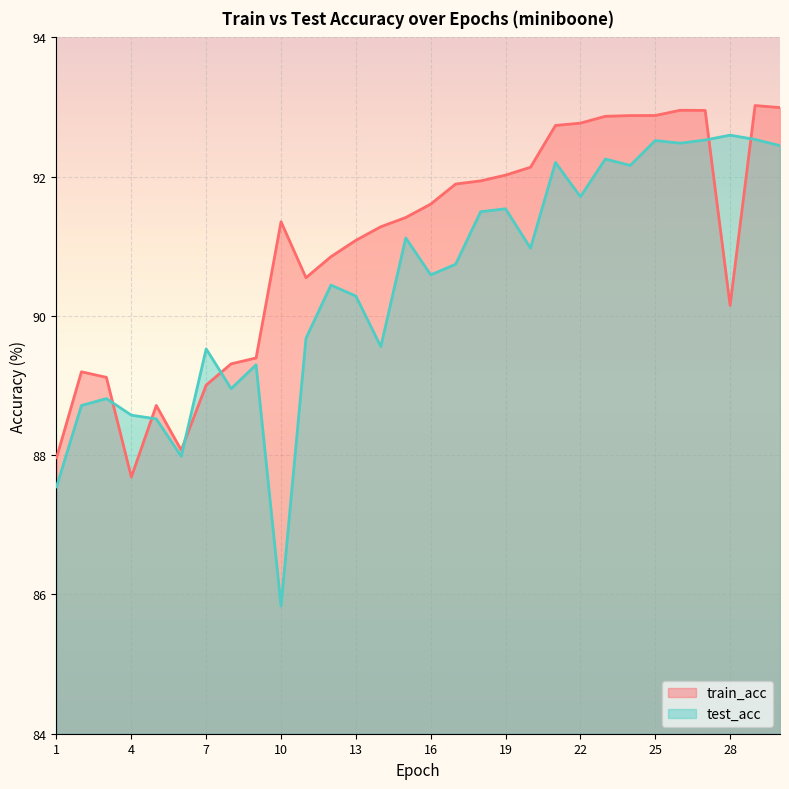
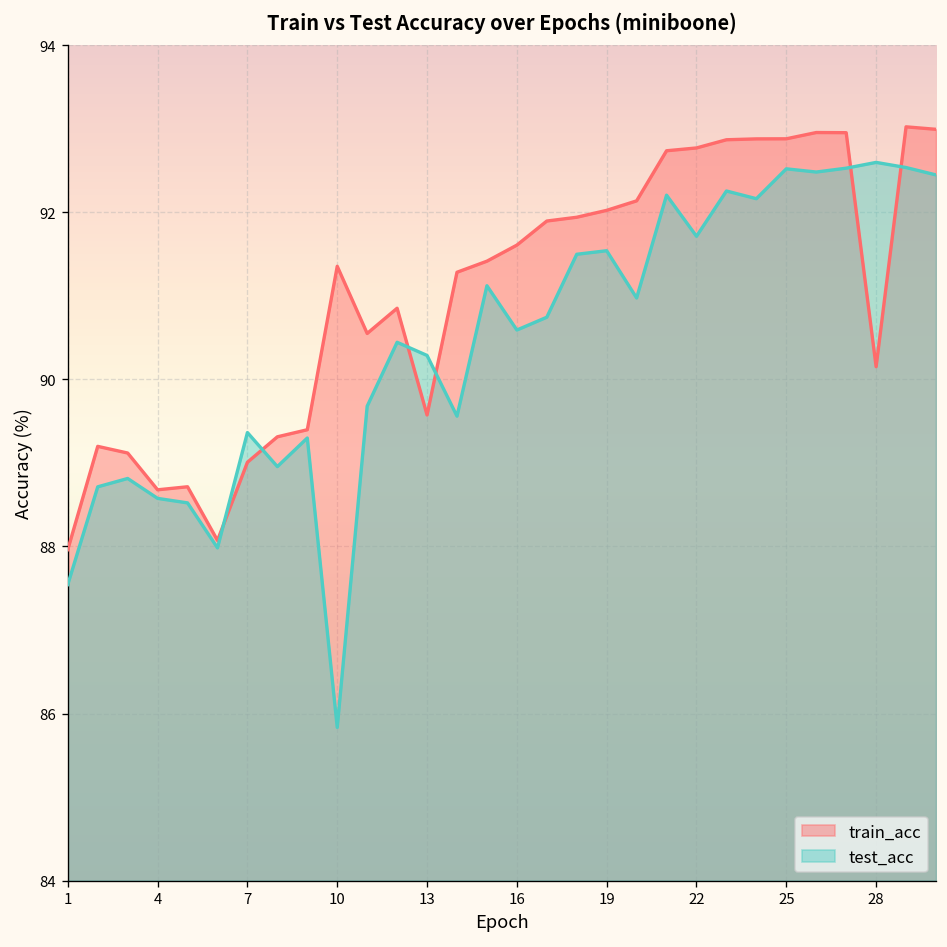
train_acc, 4: 87.7 -> 88.7
test_acc, 7: 89.5 -> 89.4
train_acc, 13: 91.1 -> 89.6
